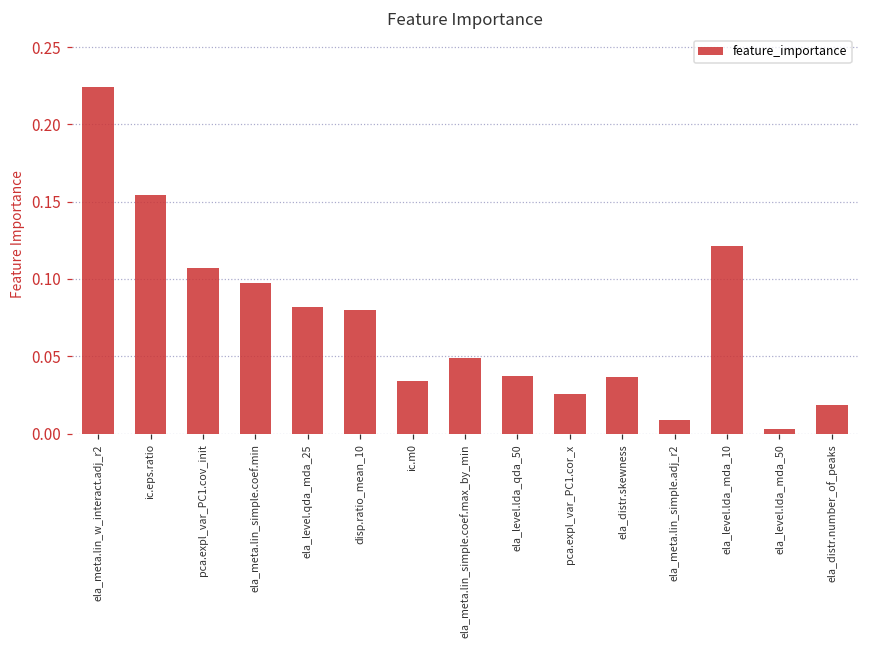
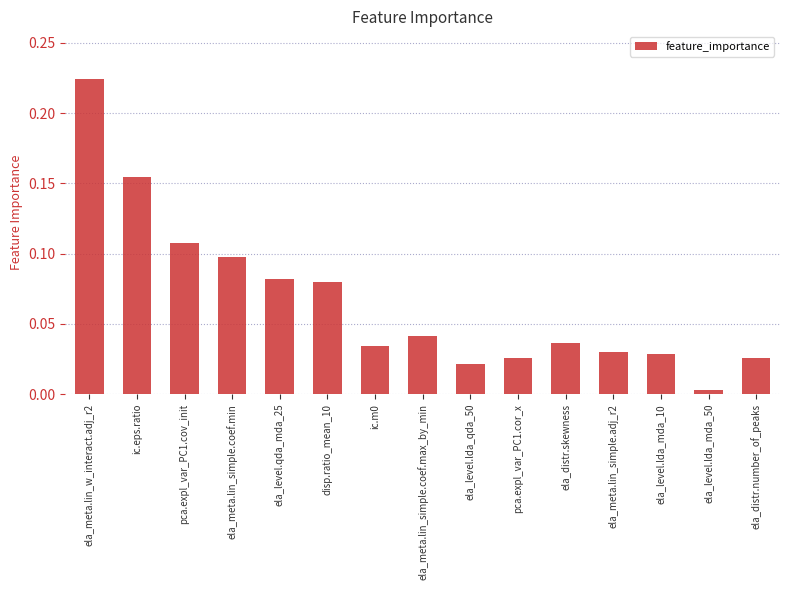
ela_meta.lin_simple.coef.max_by_min: 0.049 -> 0.042
ela_level.lda_qda_50: 0.037 -> 0.022
ela_meta.lin_simple.adj_r2: 0.009 -> 0.030
ela_level.lda_mda_10: 0.121 -> 0.029
ela_distr.number_of_peaks: 0.019 -> 0.026
